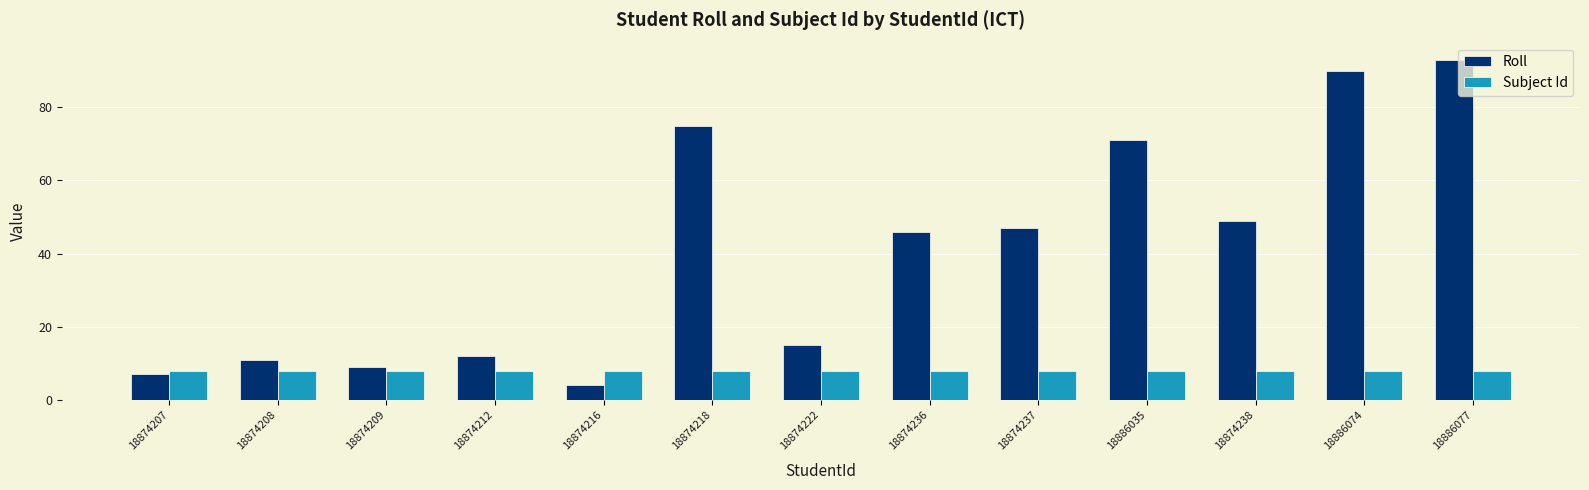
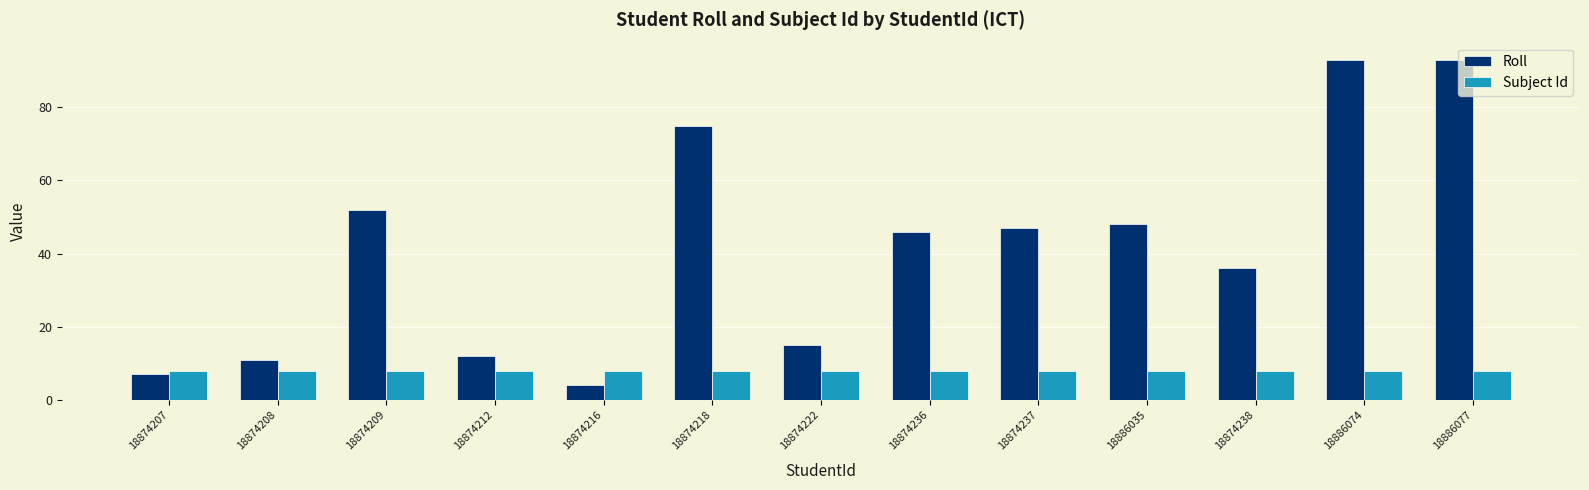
Roll, 18874209: 9 -> 52
Roll, 18886035: 71 -> 48
Roll, 18874238: 49 -> 36
Roll, 18886074: 90 -> 93
